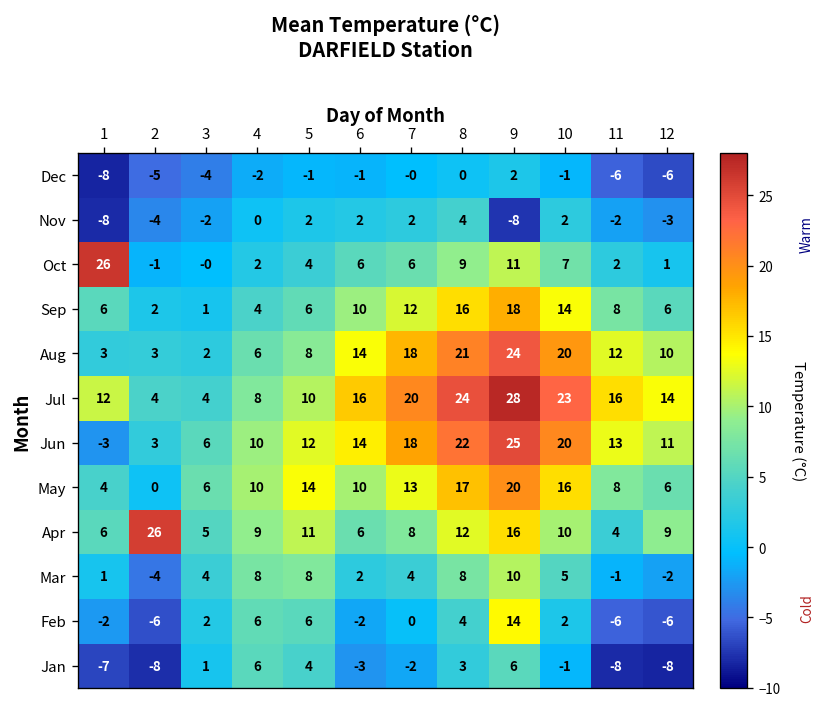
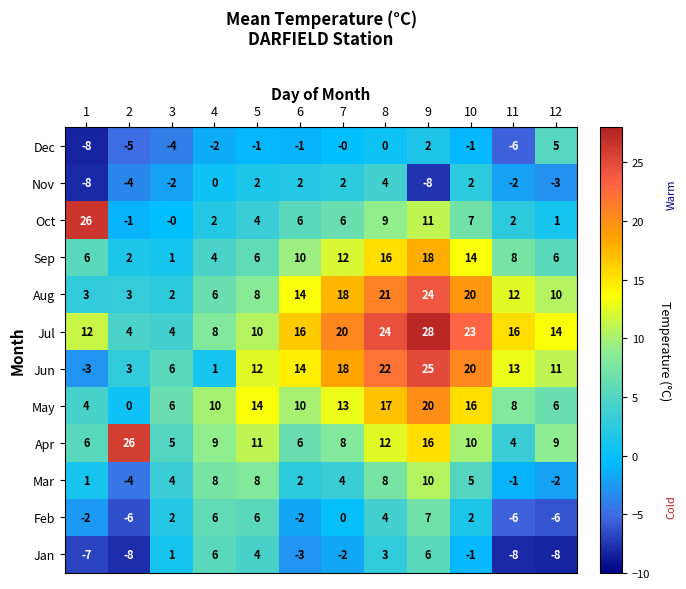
Dec, 12: -6 -> 5
Jun, 4: 10 -> 1
Feb, 9: 14 -> 7
